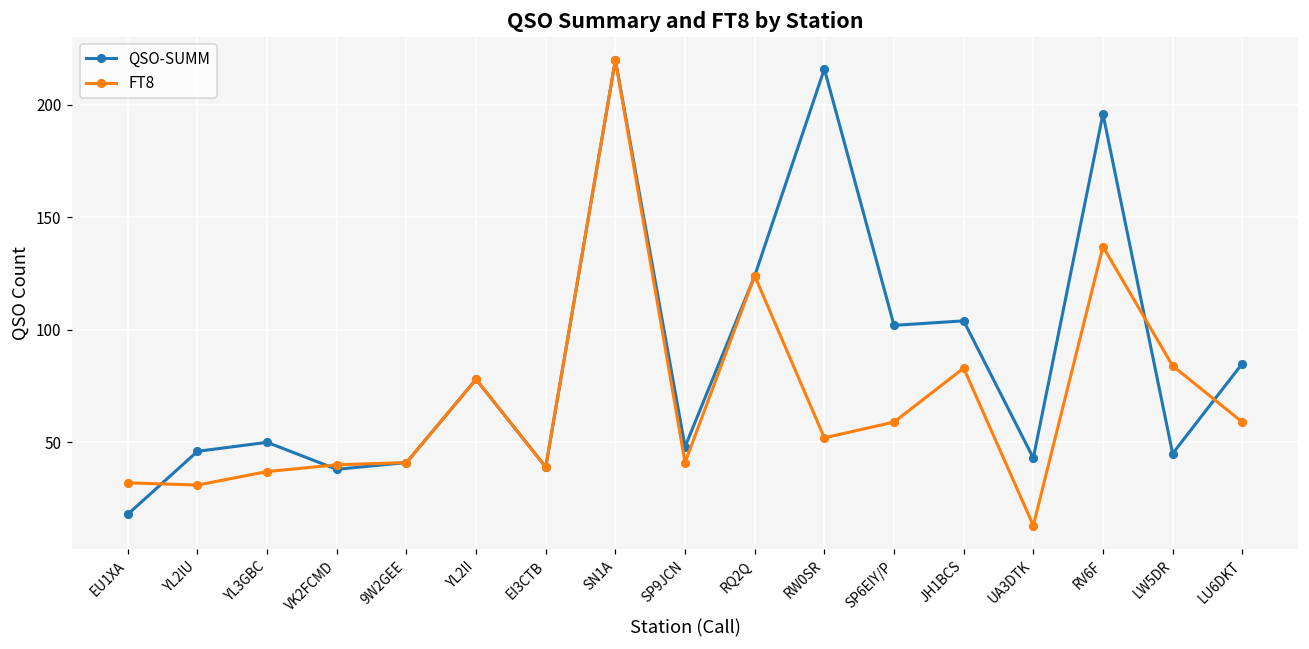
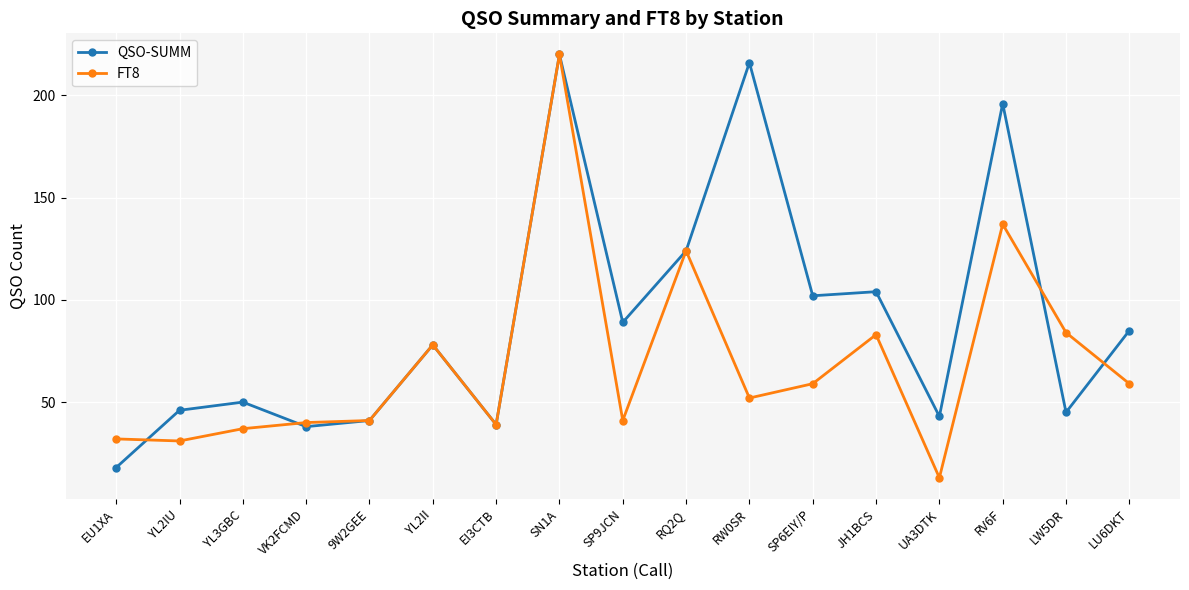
QSO-SUMM, SP9JCN: 48 -> 89
